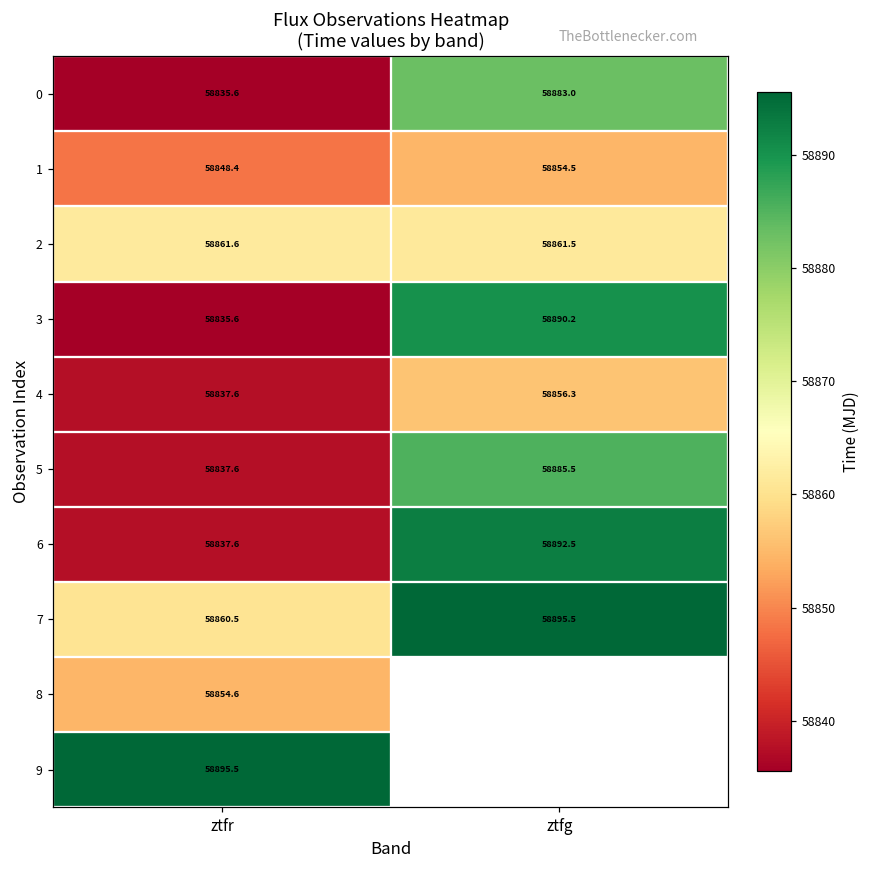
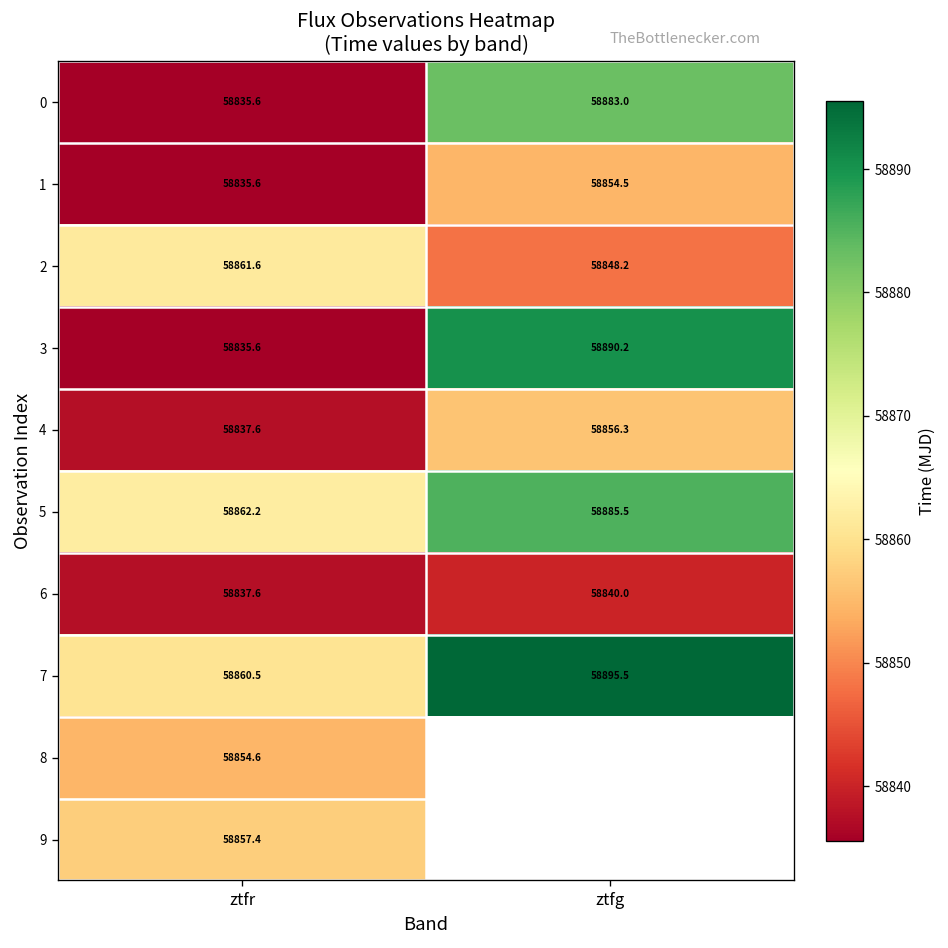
1, ztfr: 58848.4 -> 58835.6
2, ztfg: 58861.5 -> 58848.2
5, ztfr: 58837.6 -> 58862.2
6, ztfg: 58892.5 -> 58840.0
9, ztfr: 58895.5 -> 58857.4
